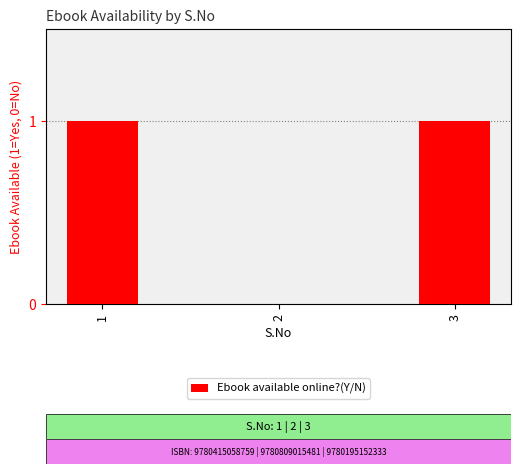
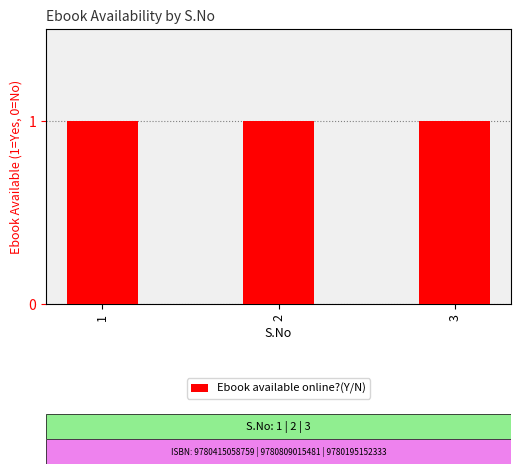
2: 0 -> 1
